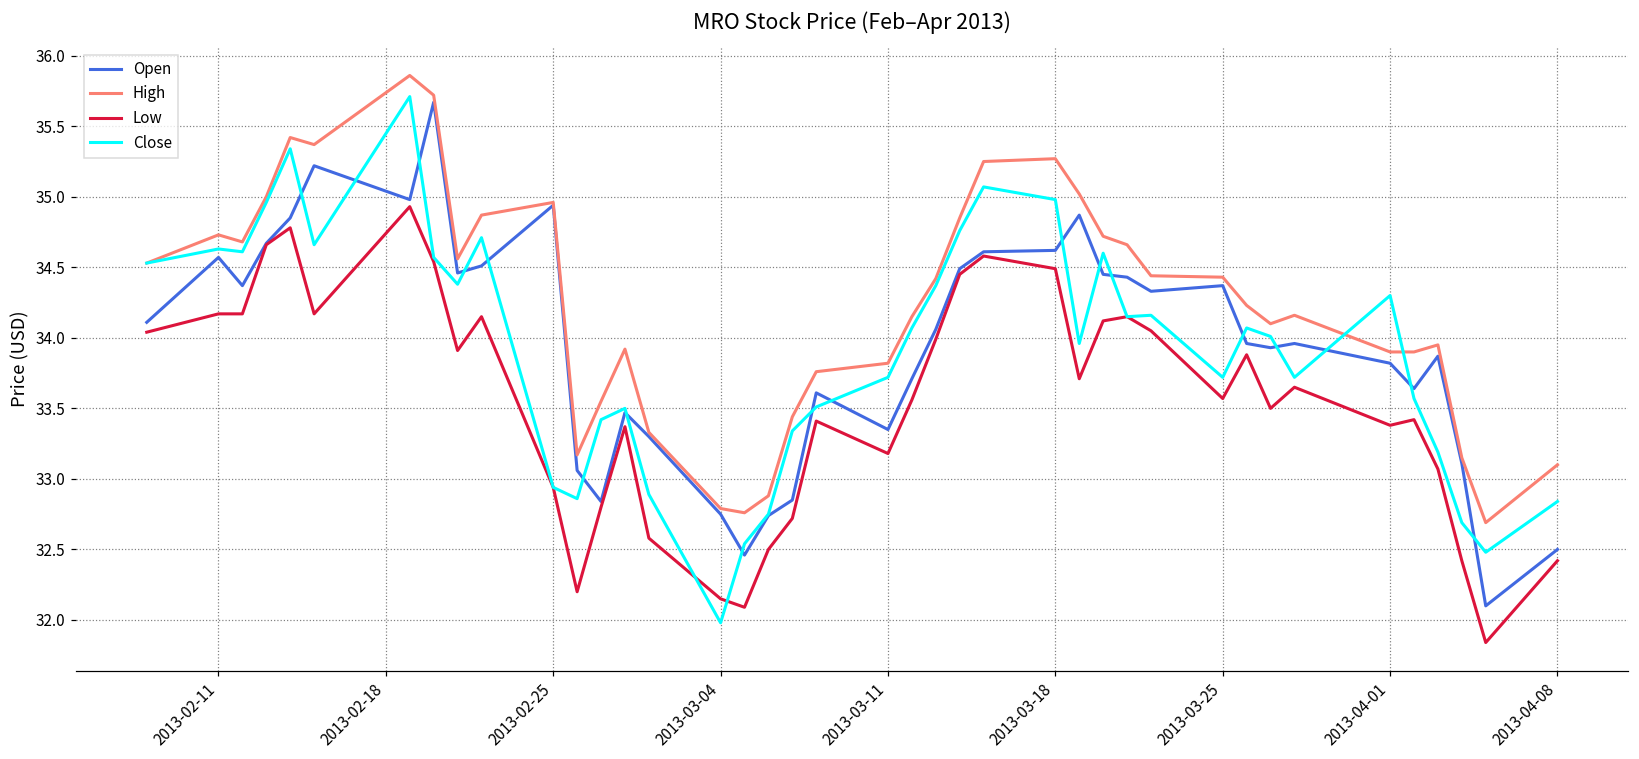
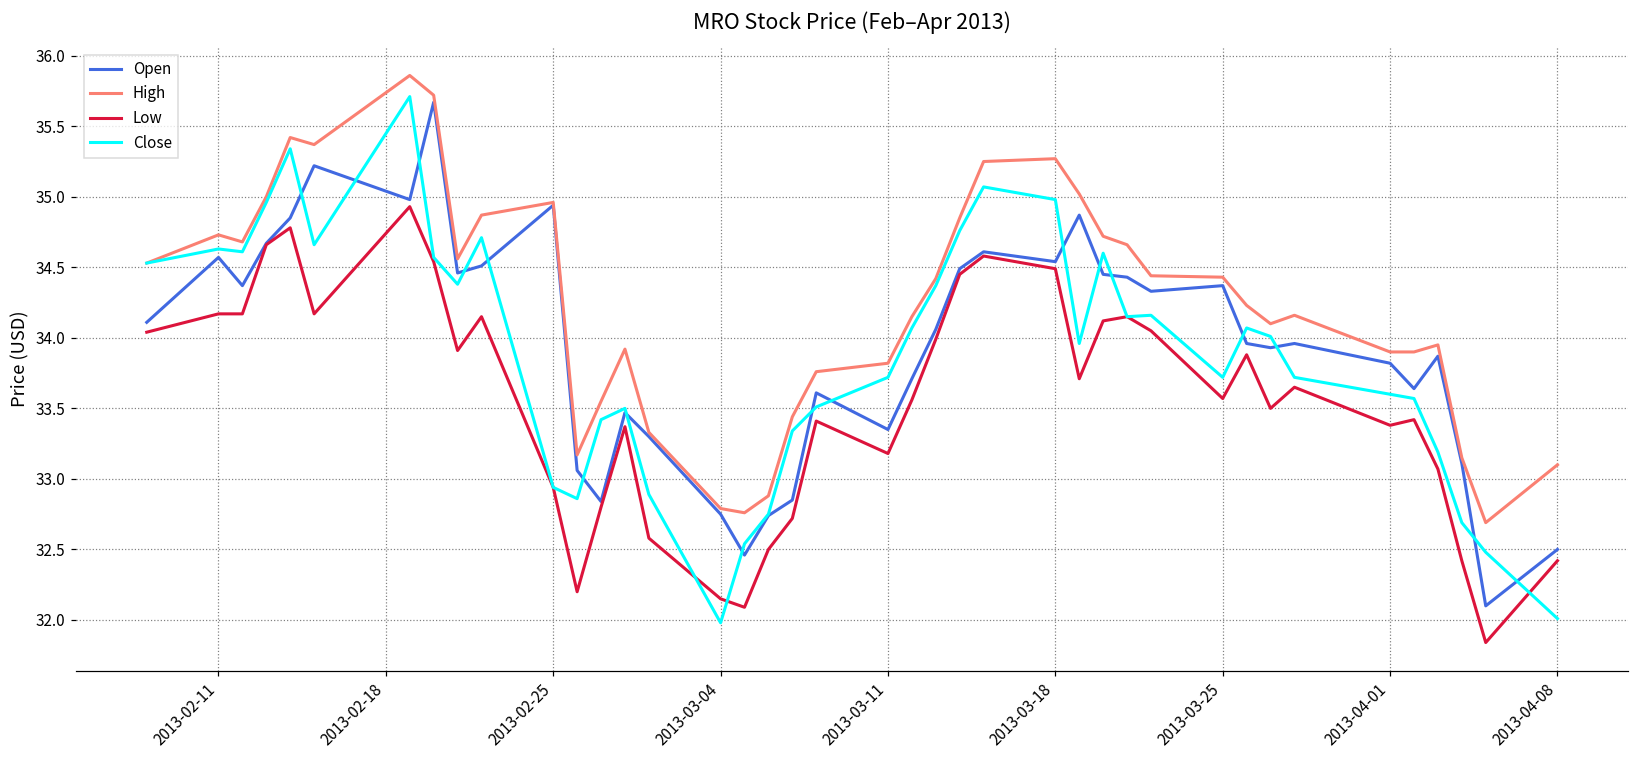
Open, 2013-03-18: 34.62 -> 34.54
Close, 2013-04-01: 34.3 -> 33.6
Close, 2013-04-08: 32.84 -> 32.01
